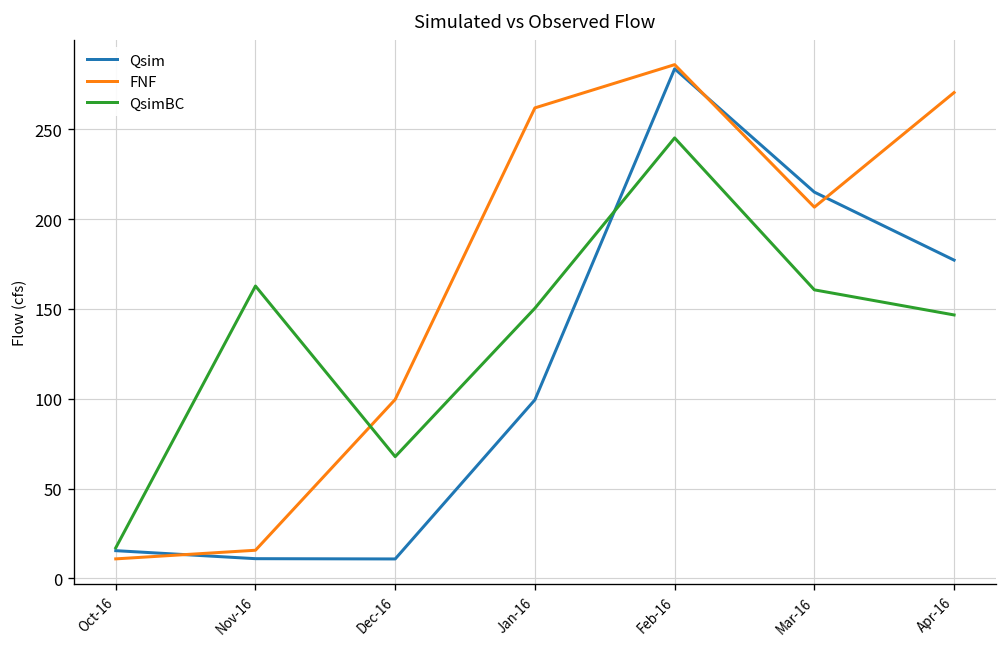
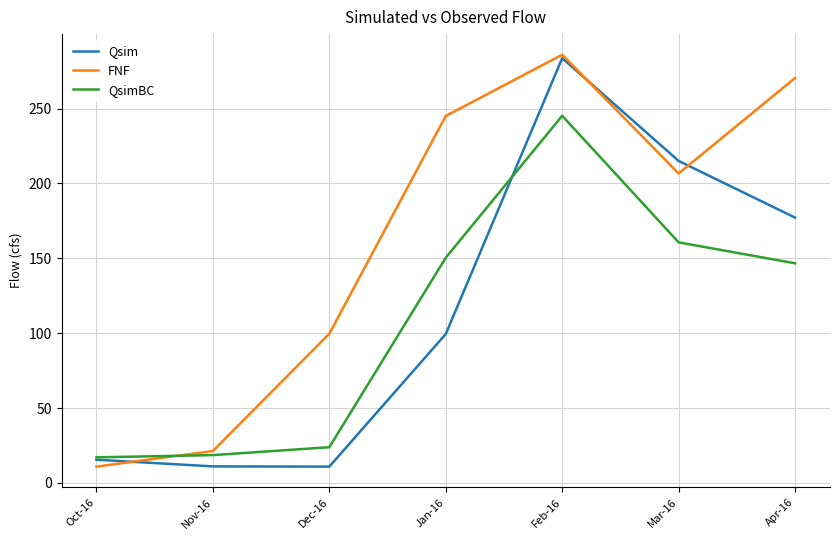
FNF, Nov-16: 16 -> 21
QsimBC, Nov-16: 163 -> 19
QsimBC, Dec-16: 68 -> 24
FNF, Jan-16: 262 -> 245
